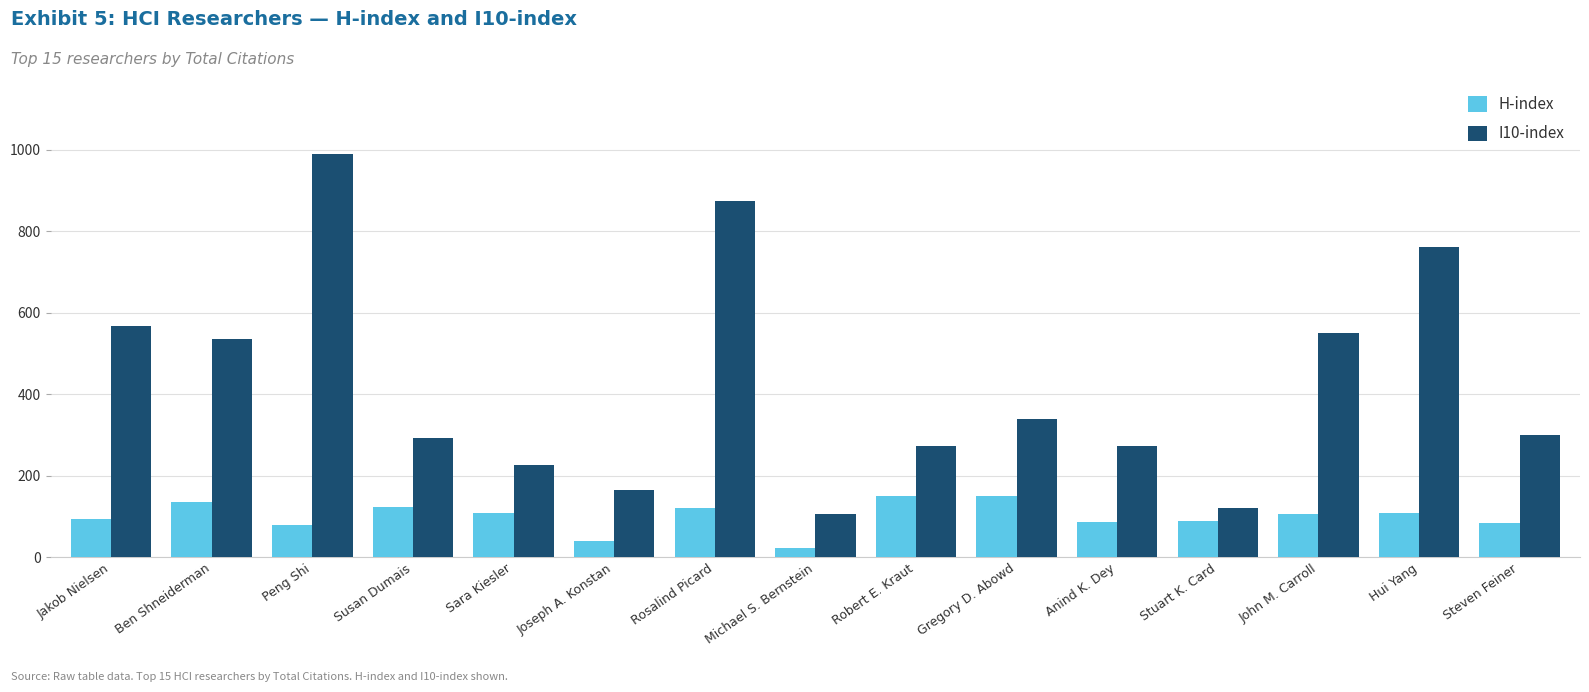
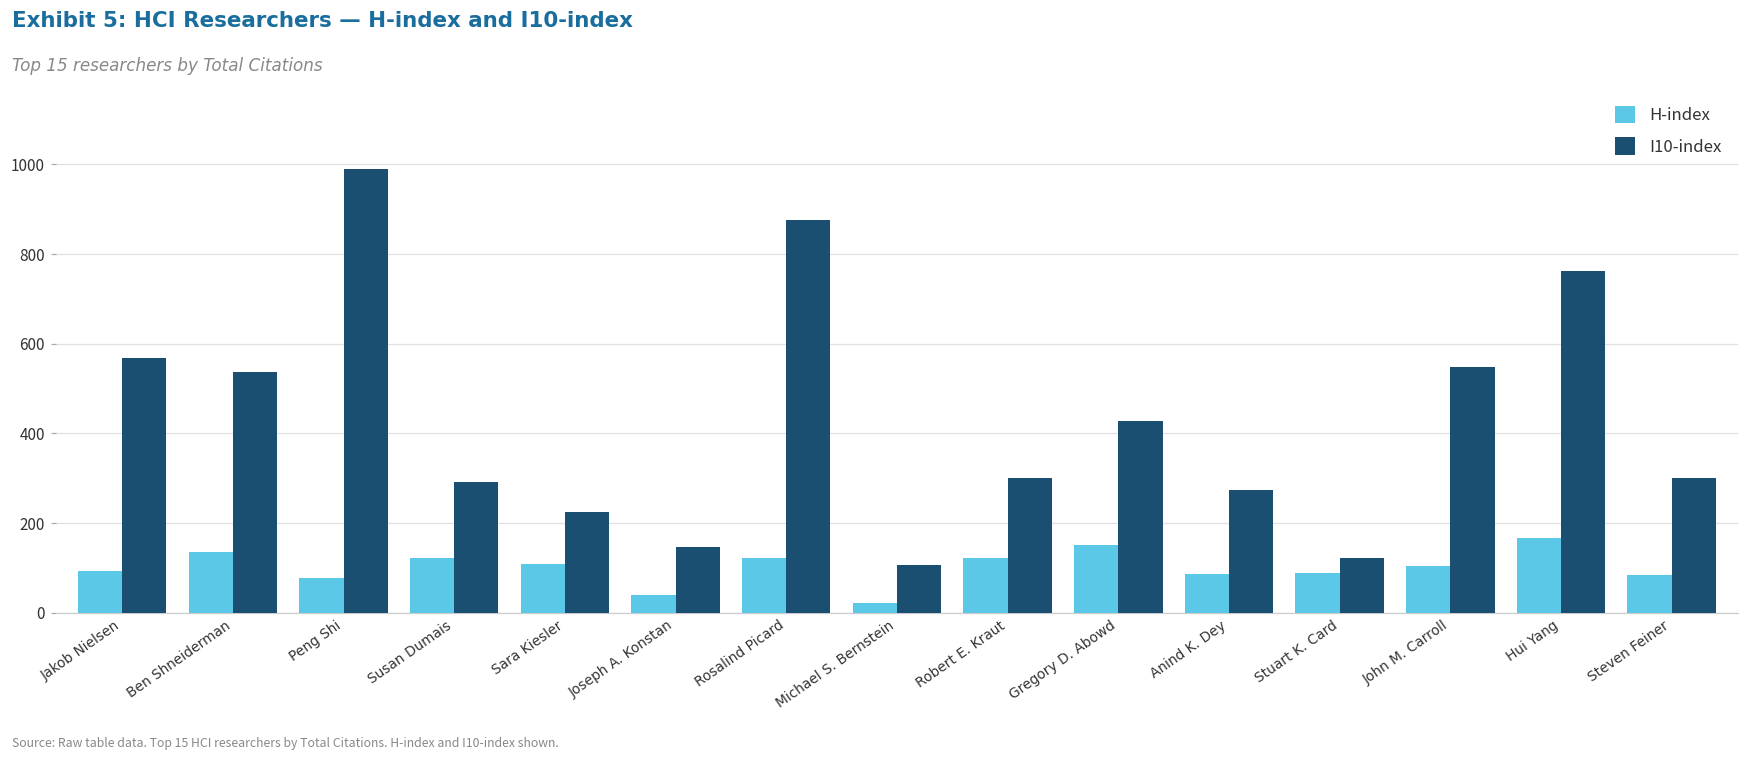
I10-index, Joseph A. Konstan: 170 -> 150
H-index, Robert E. Kraut: 150 -> 120
I10-index, Robert E. Kraut: 270 -> 300
I10-index, Gregory D. Abowd: 340 -> 430
H-index, Hui Yang: 110 -> 170
